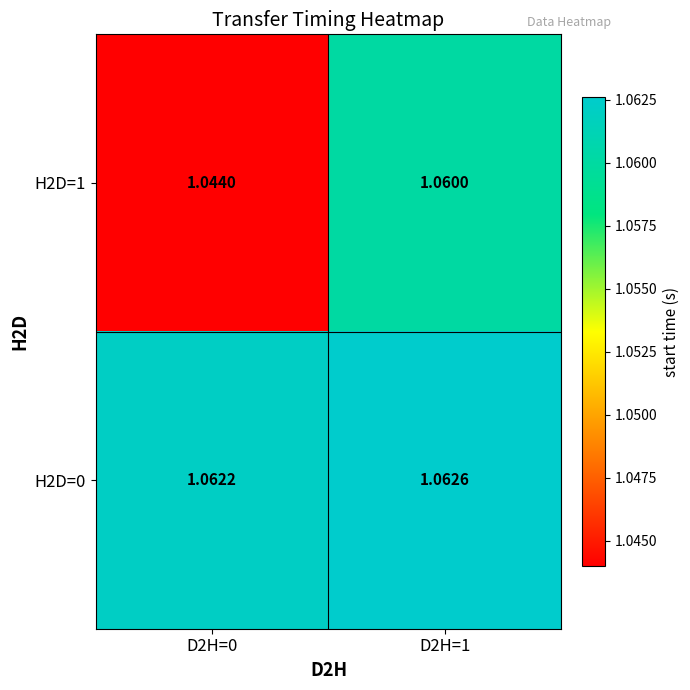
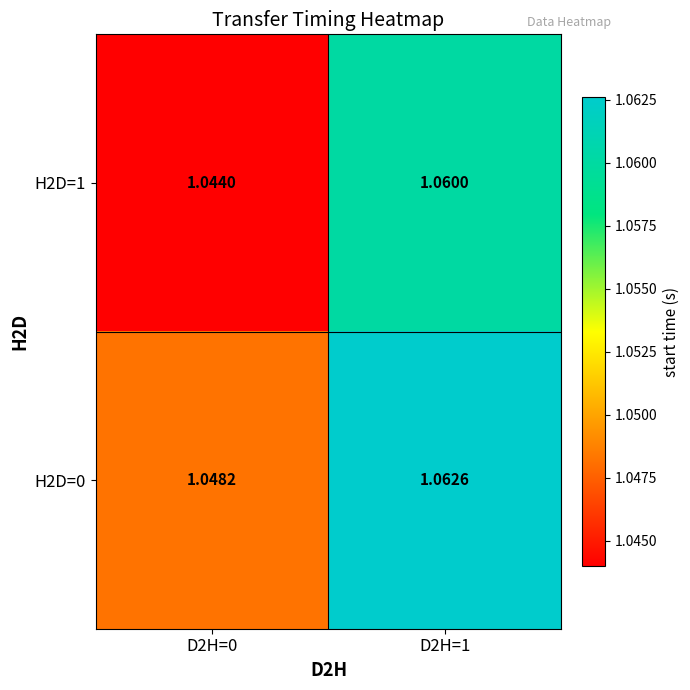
H2D=0, D2H=0: 1.0622 -> 1.0482
